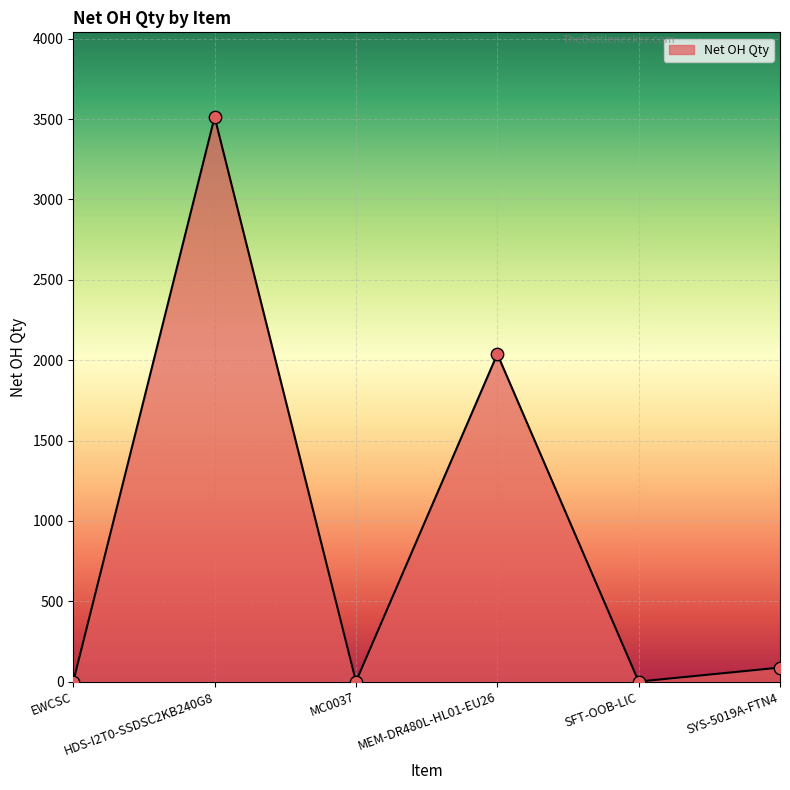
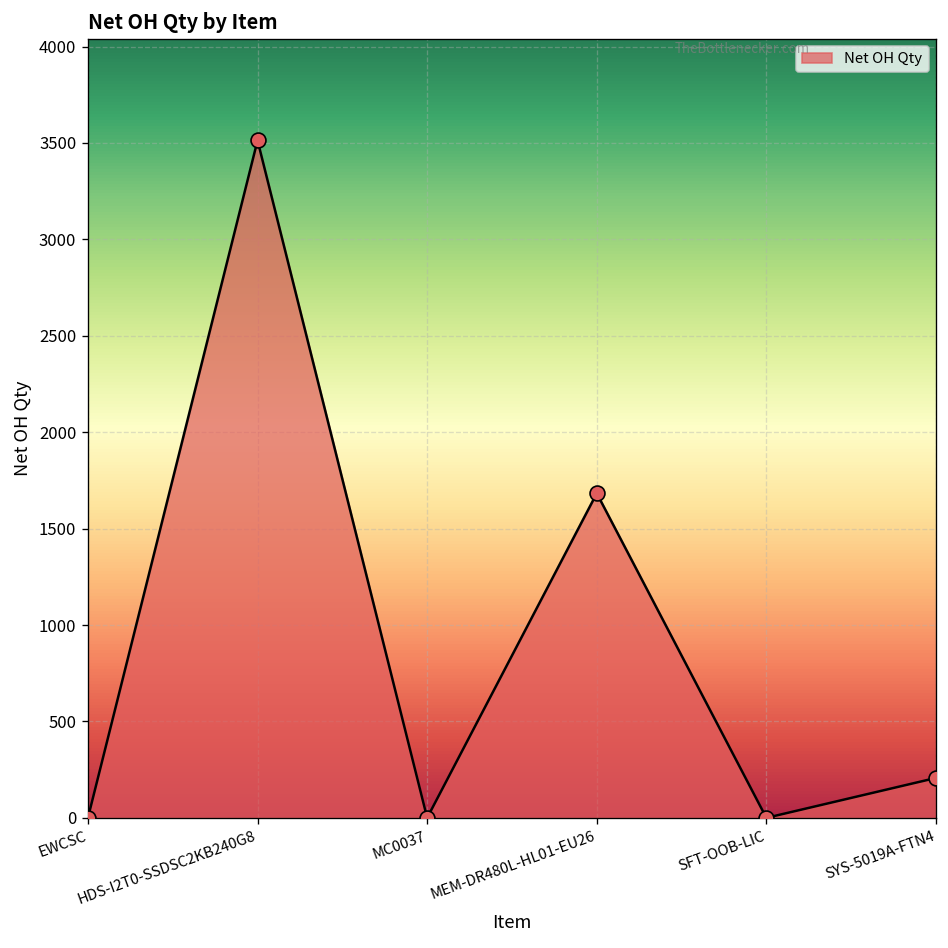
MEM-DR480L-HL01-EU26: 2040 -> 1680
SYS-5019A-FTN4: 90 -> 210
